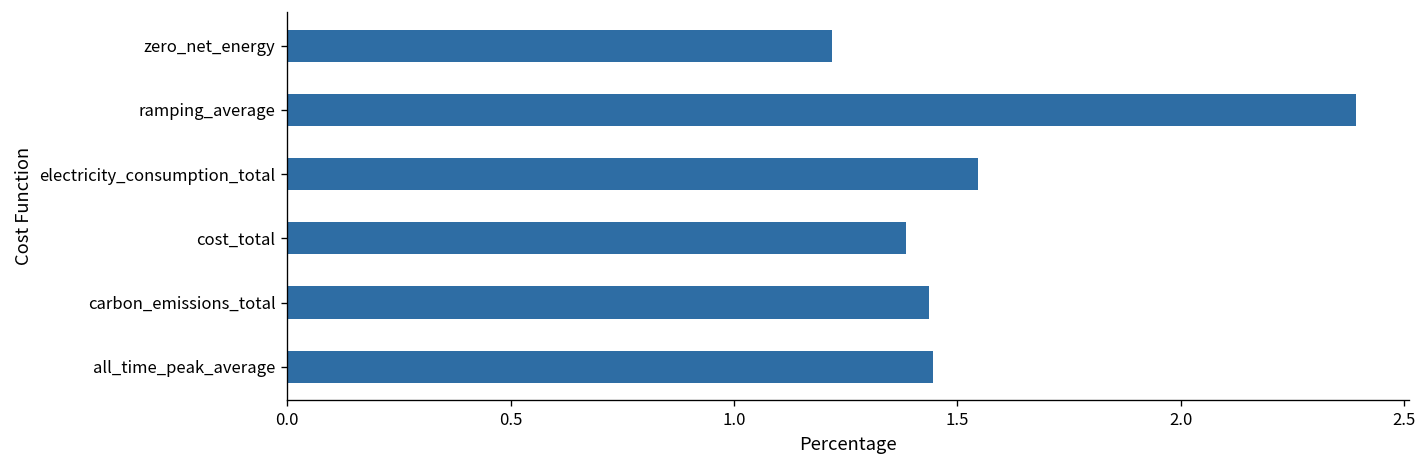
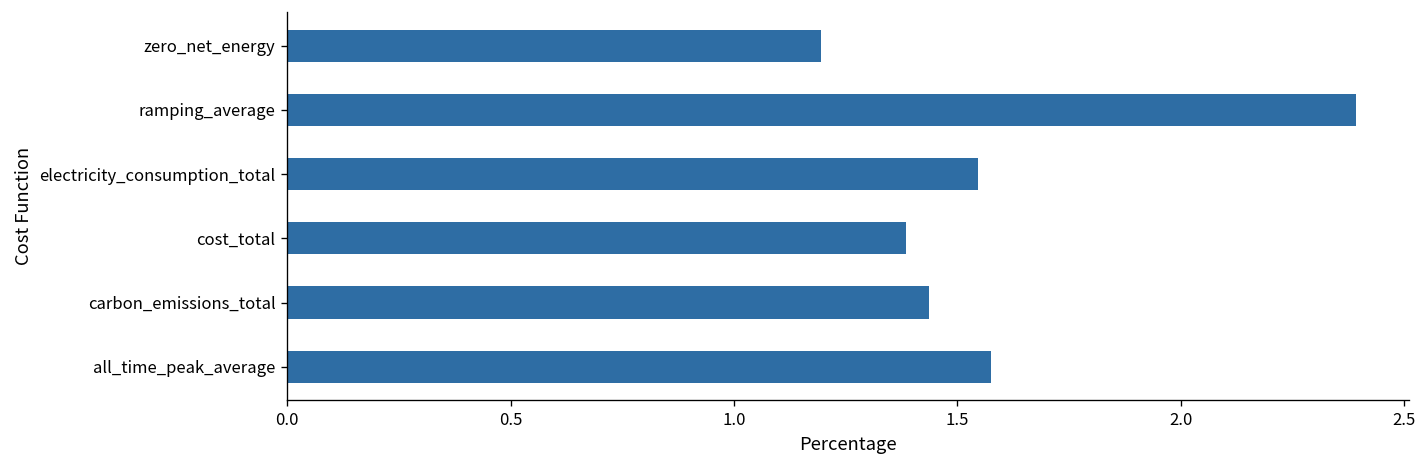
zero_net_energy: 1.22 -> 1.19
all_time_peak_average: 1.44 -> 1.58
